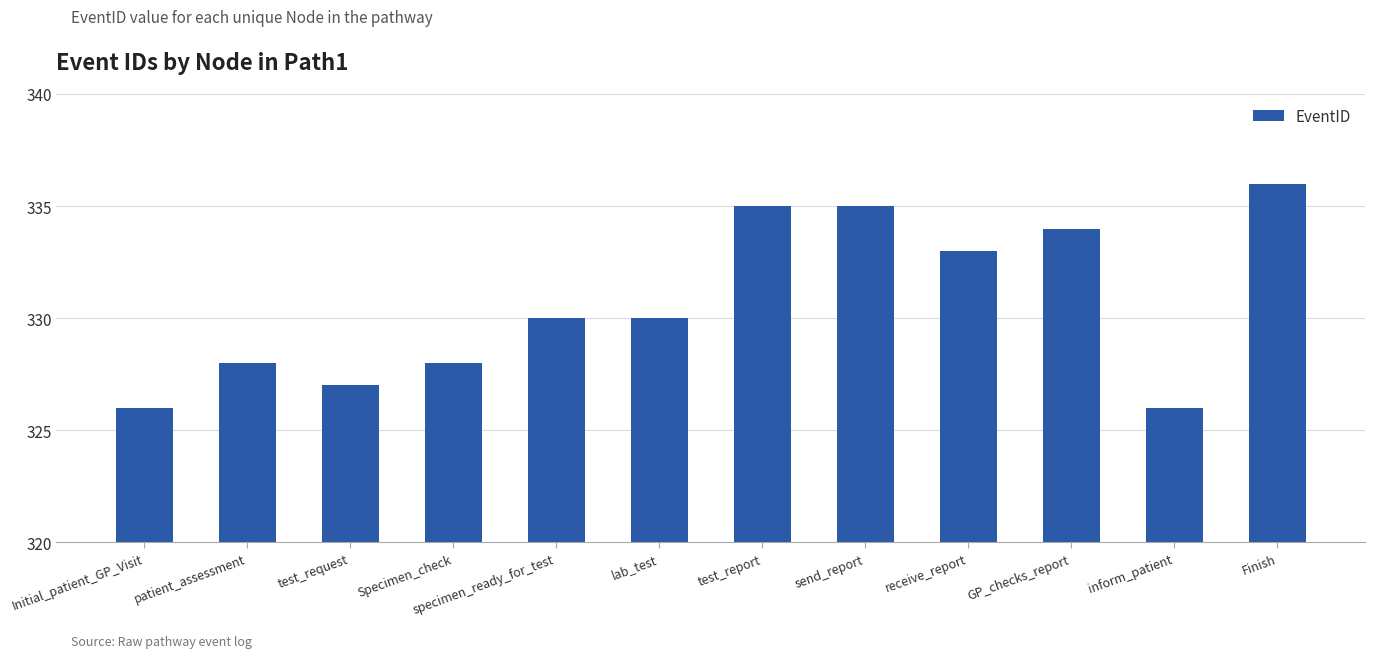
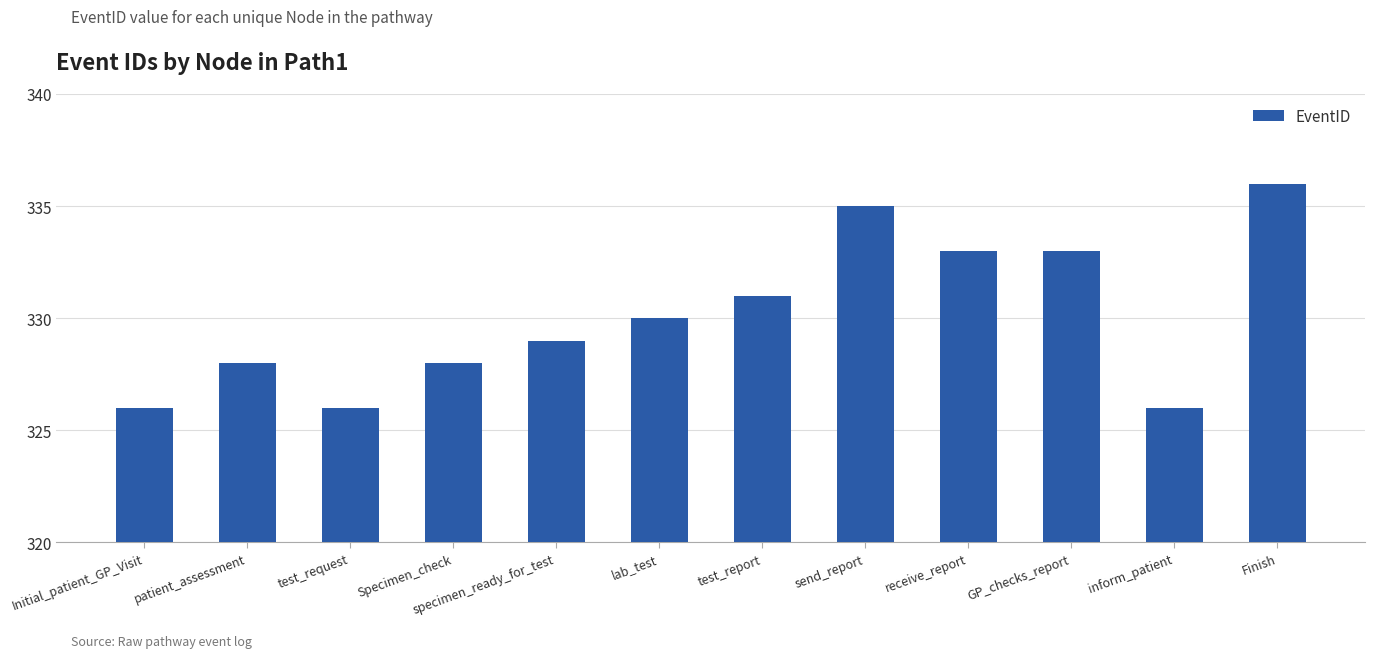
test_request: 327 -> 326
specimen_ready_for_test: 330 -> 329
test_report: 335 -> 331
GP_checks_report: 334 -> 333
